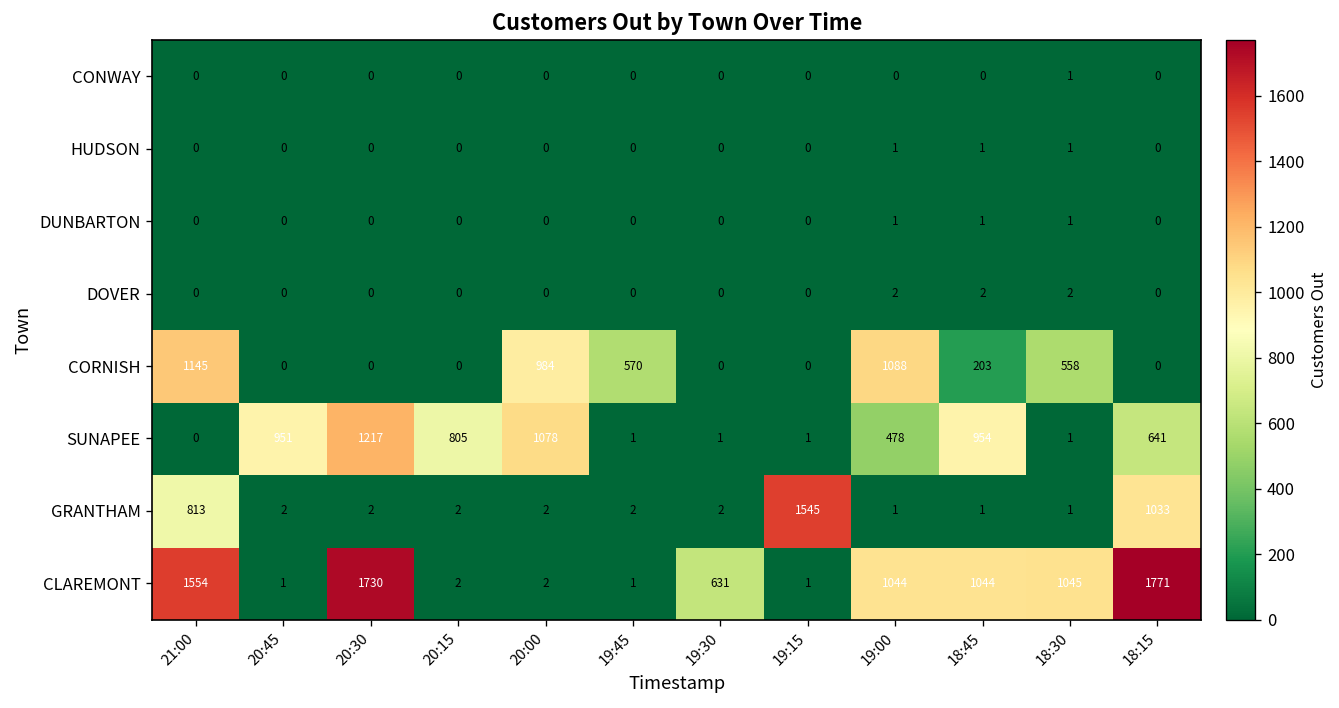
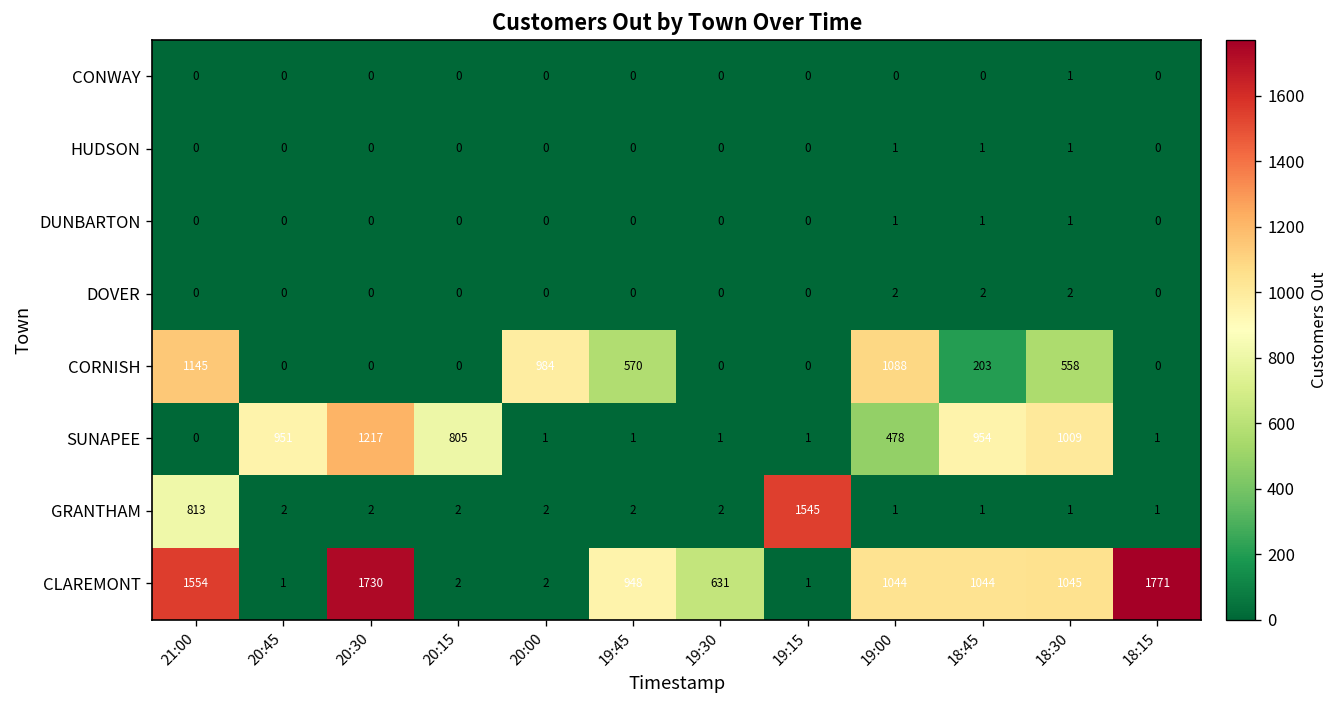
SUNAPEE, 20:00: 1078 -> 1
SUNAPEE, 18:30: 1 -> 1009
SUNAPEE, 18:15: 641 -> 1
GRANTHAM, 18:15: 1033 -> 1
CLAREMONT, 19:45: 1 -> 948
